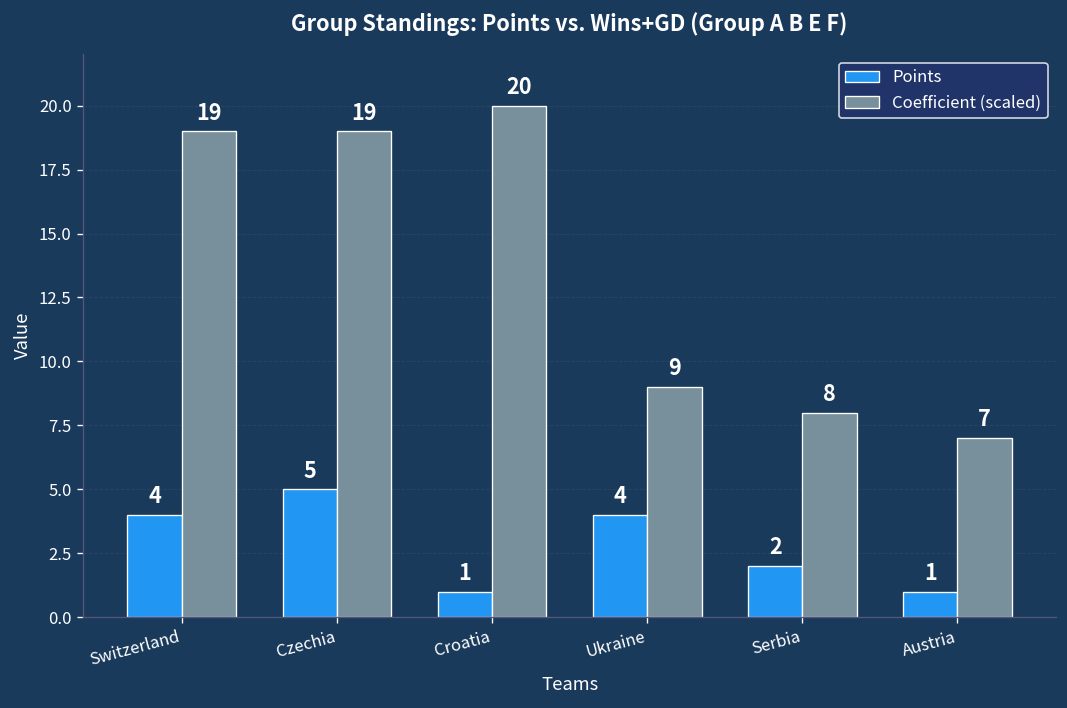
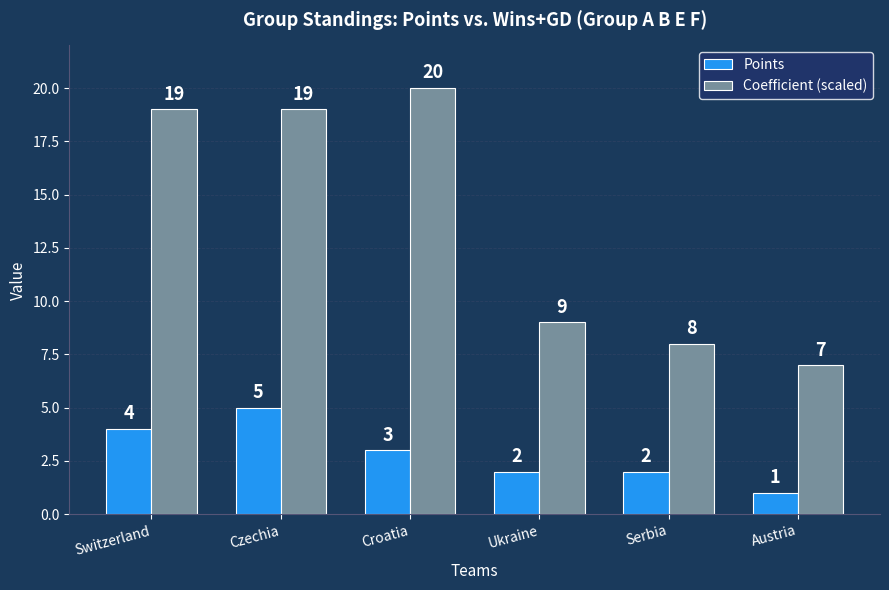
Points, Croatia: 1 -> 3
Points, Ukraine: 4 -> 2
